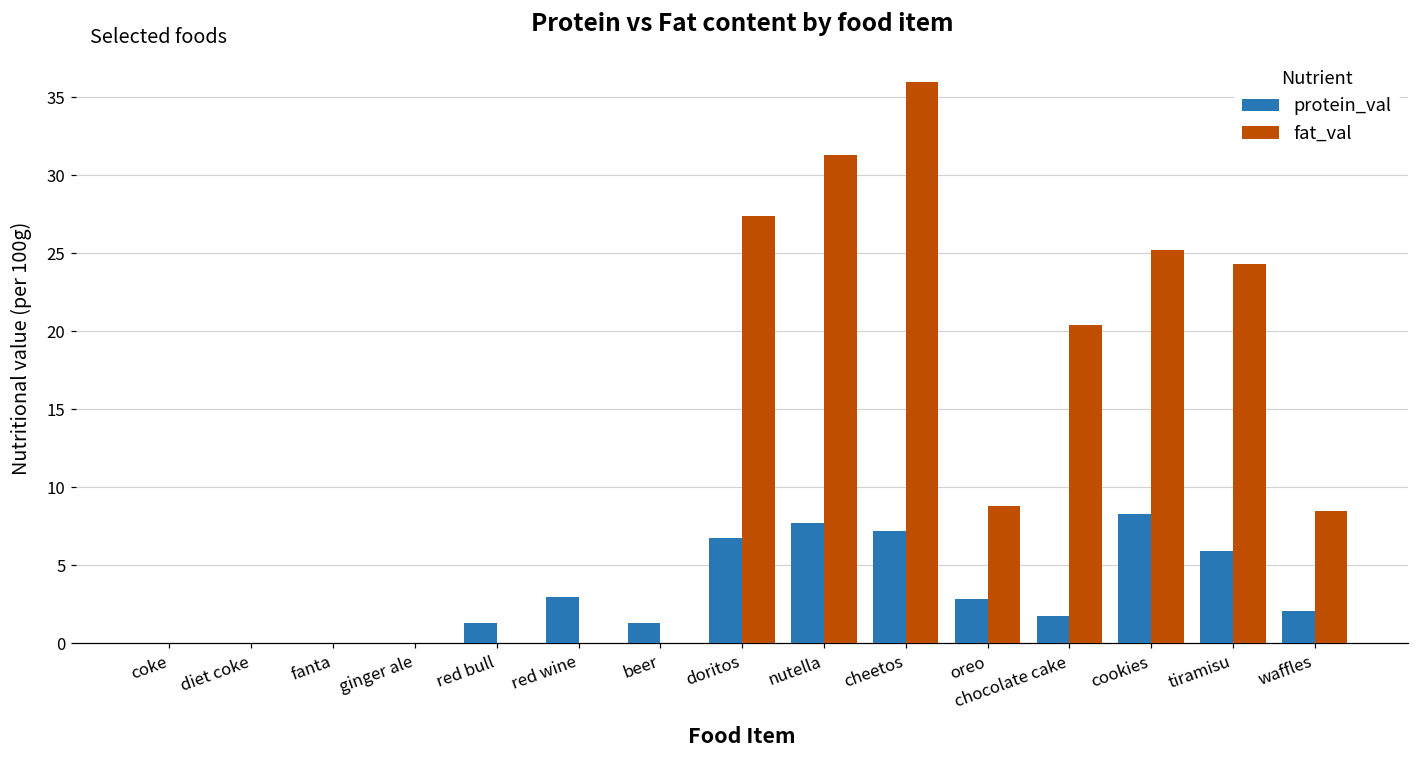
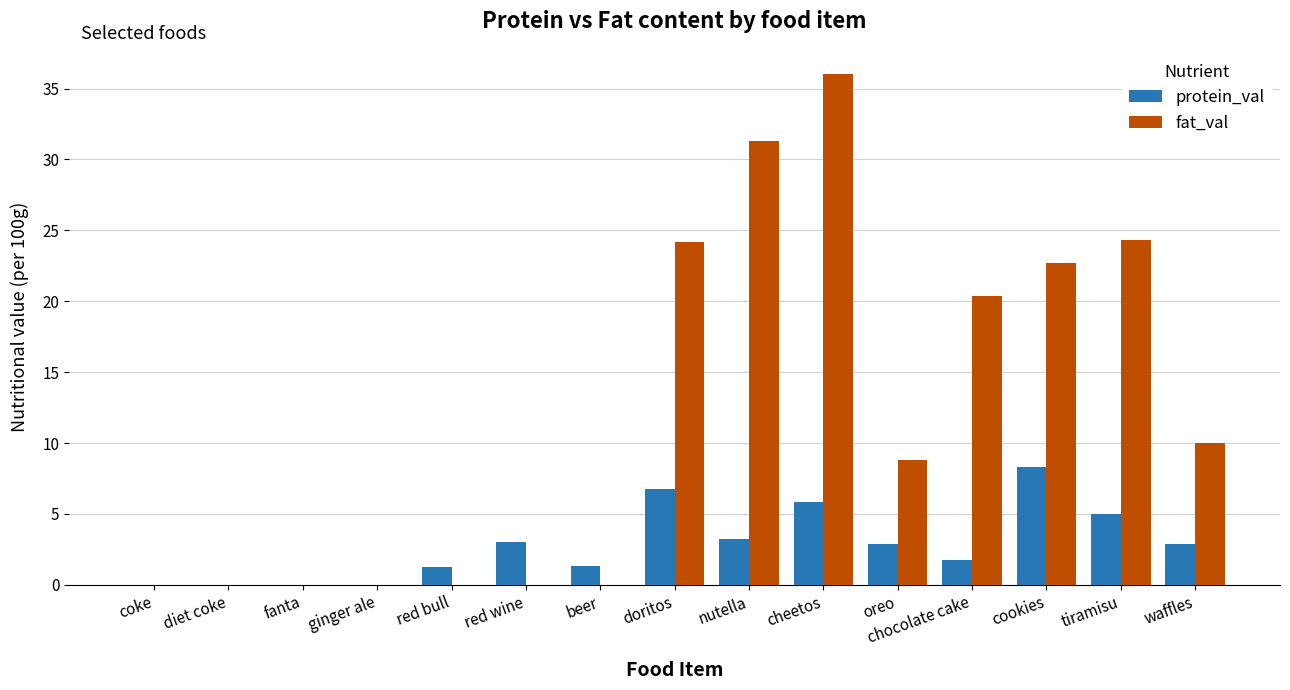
fat_val, doritos: 27.4 -> 24.2
protein_val, nutella: 7.7 -> 3.2
protein_val, cheetos: 7.2 -> 5.9
fat_val, cookies: 25.2 -> 22.7
protein_val, tiramisu: 5.9 -> 5.0
protein_val, waffles: 2.1 -> 2.9
fat_val, waffles: 8.5 -> 10.0
